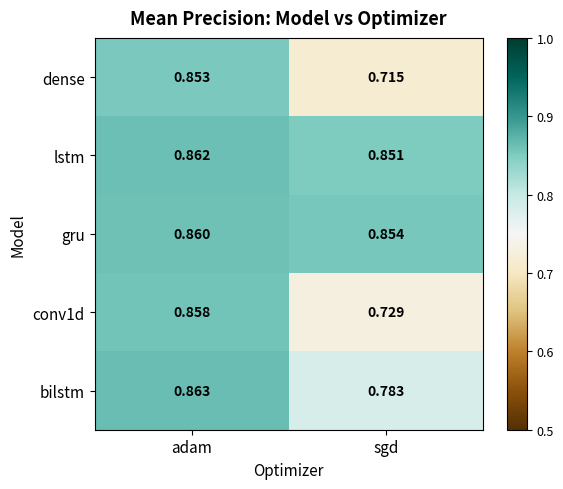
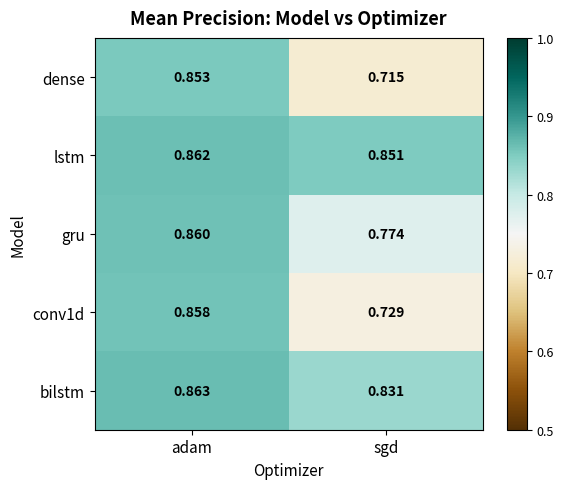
gru, sgd: 0.854 -> 0.774
bilstm, sgd: 0.783 -> 0.831
